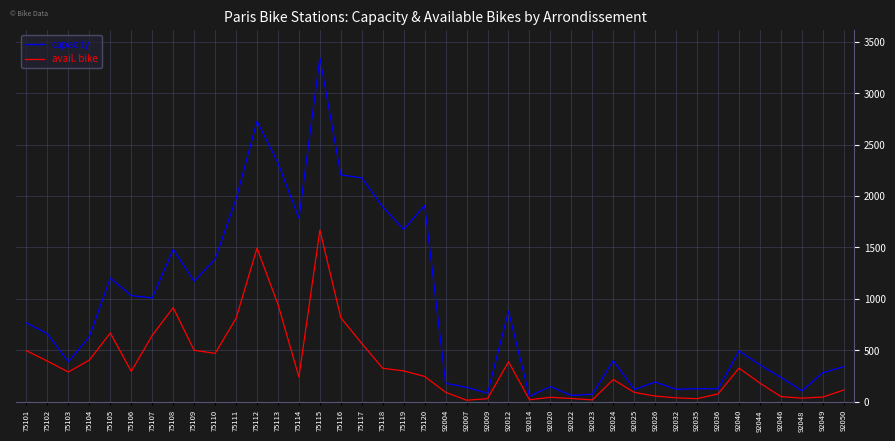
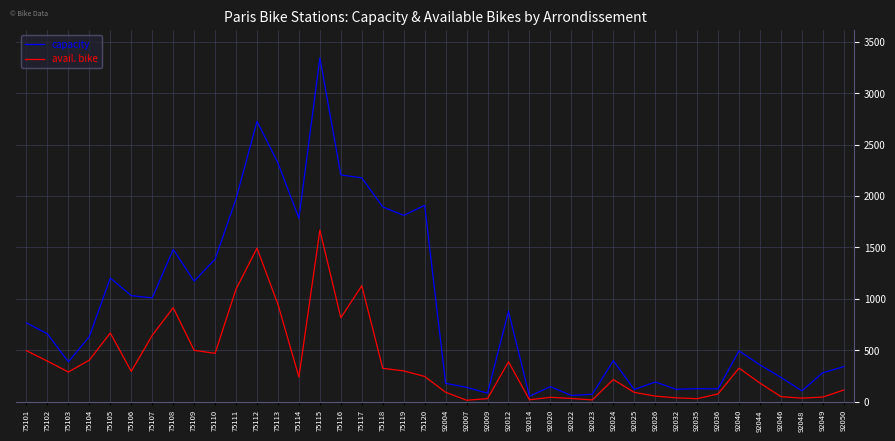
avail. bike, 75111: 810 -> 1100
avail. bike, 75117: 570 -> 1130
capacity, 75119: 1670 -> 1810
